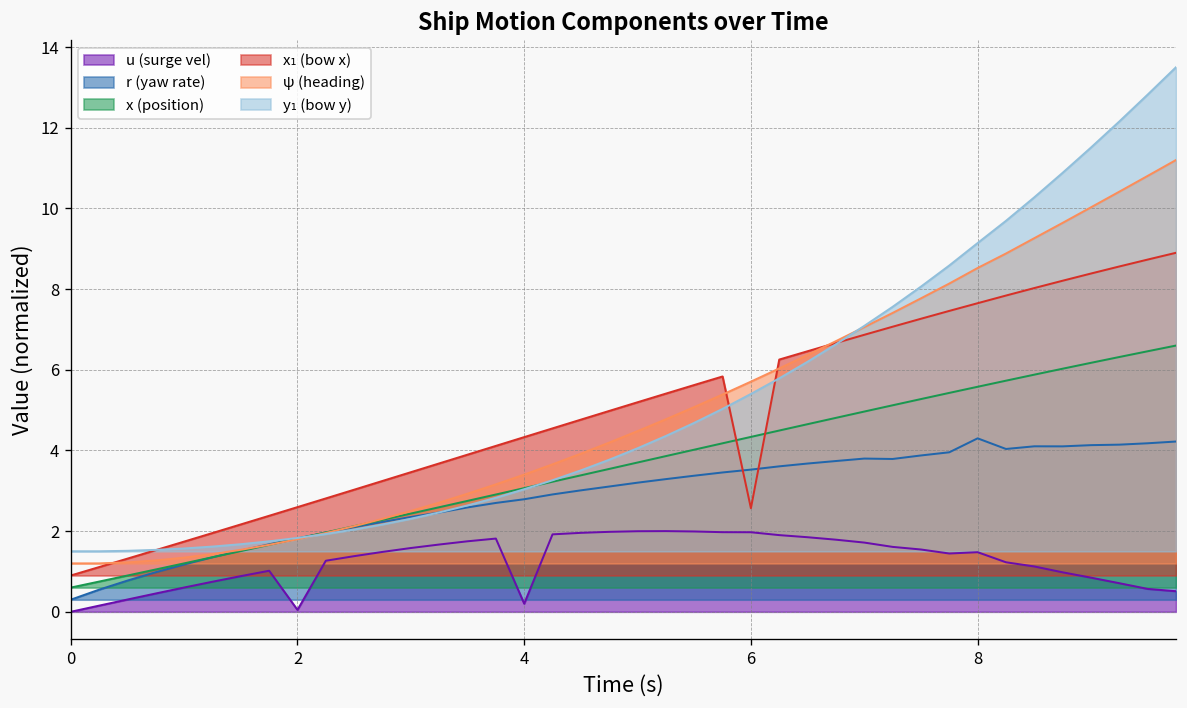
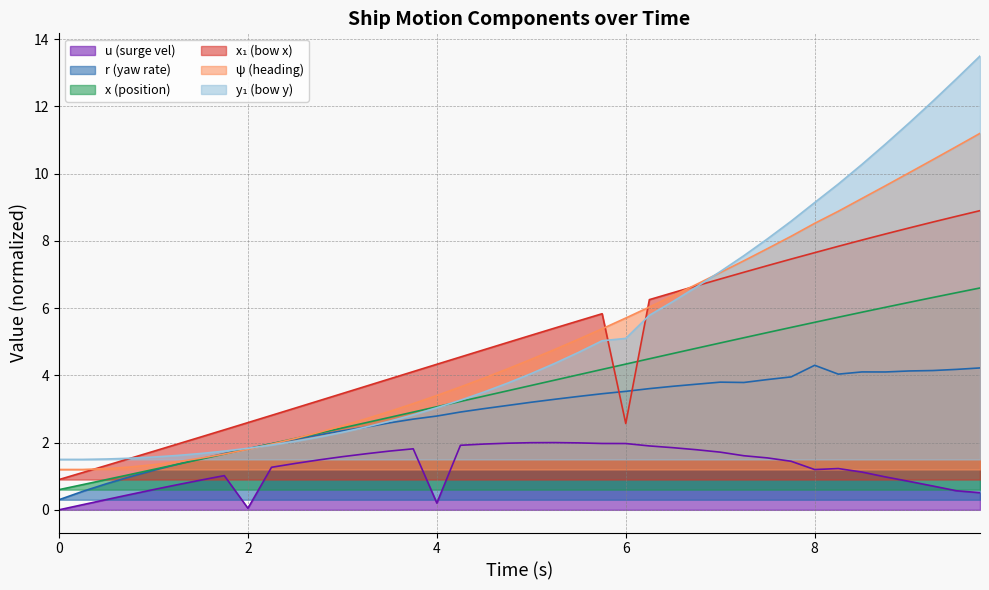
y₁ (bow y), 6: 5.4 -> 5.1
u (surge vel), 8: 1.5 -> 1.2
